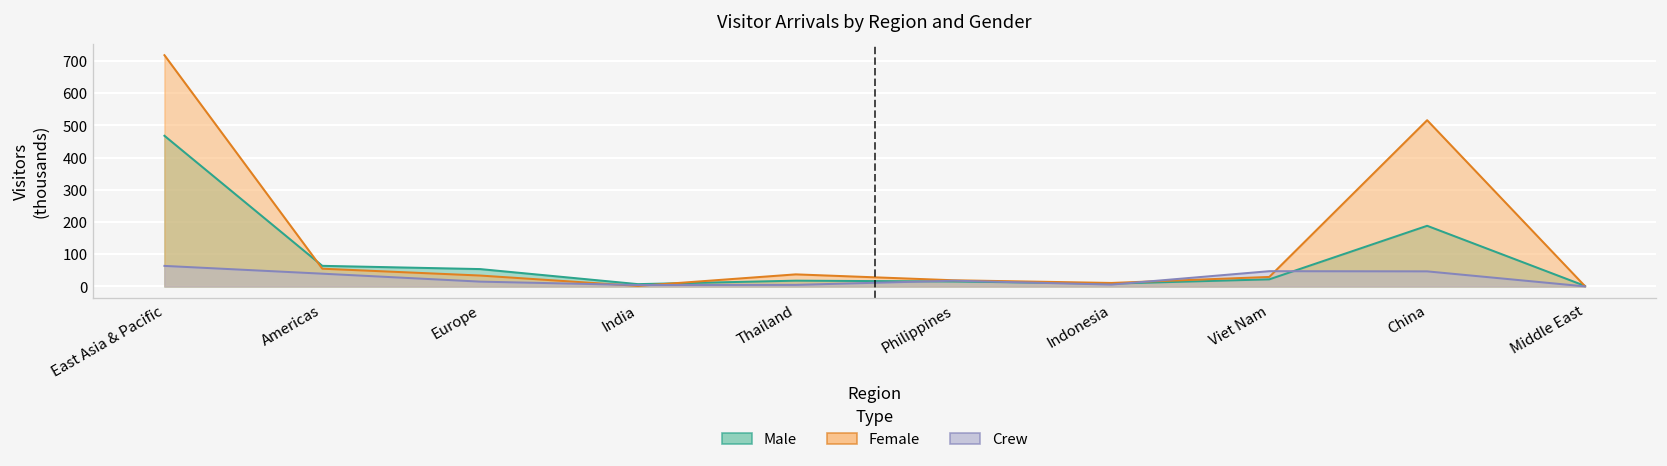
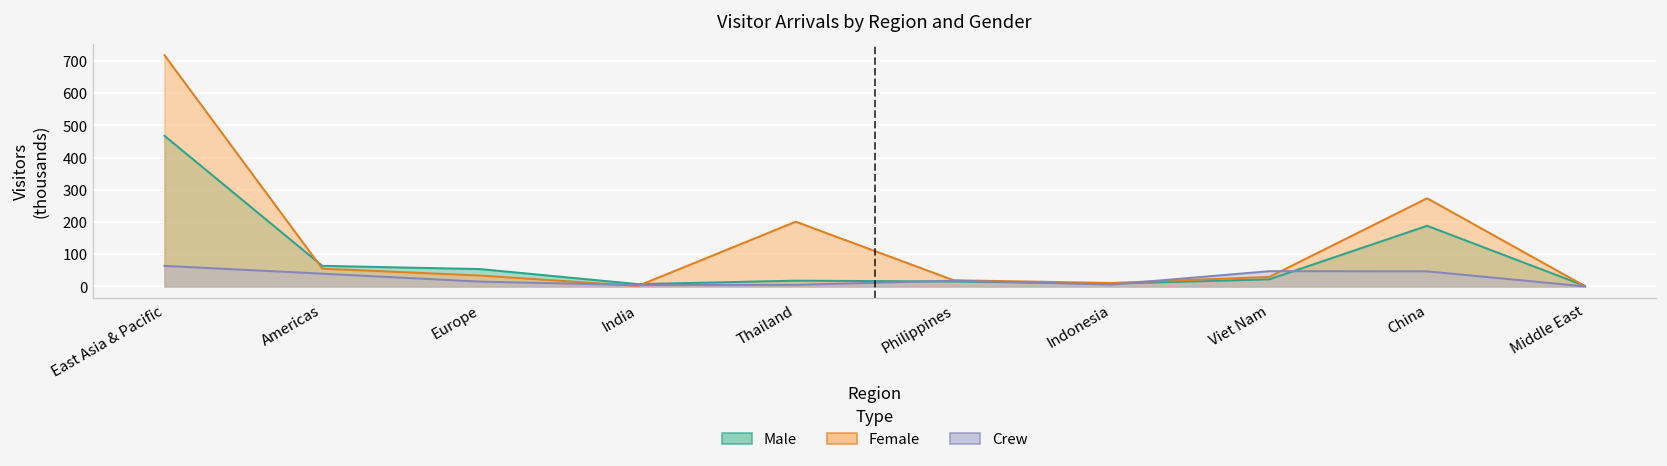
Female, Thailand: 40 -> 200
Female, China: 520 -> 270
